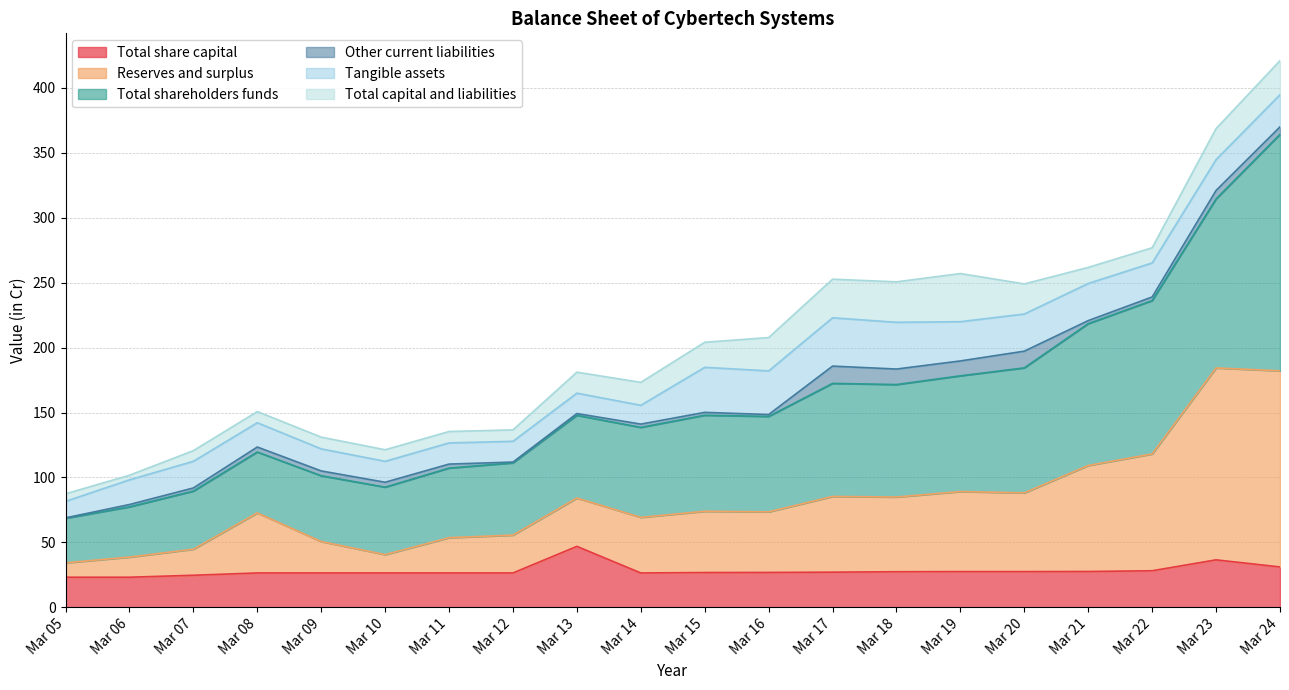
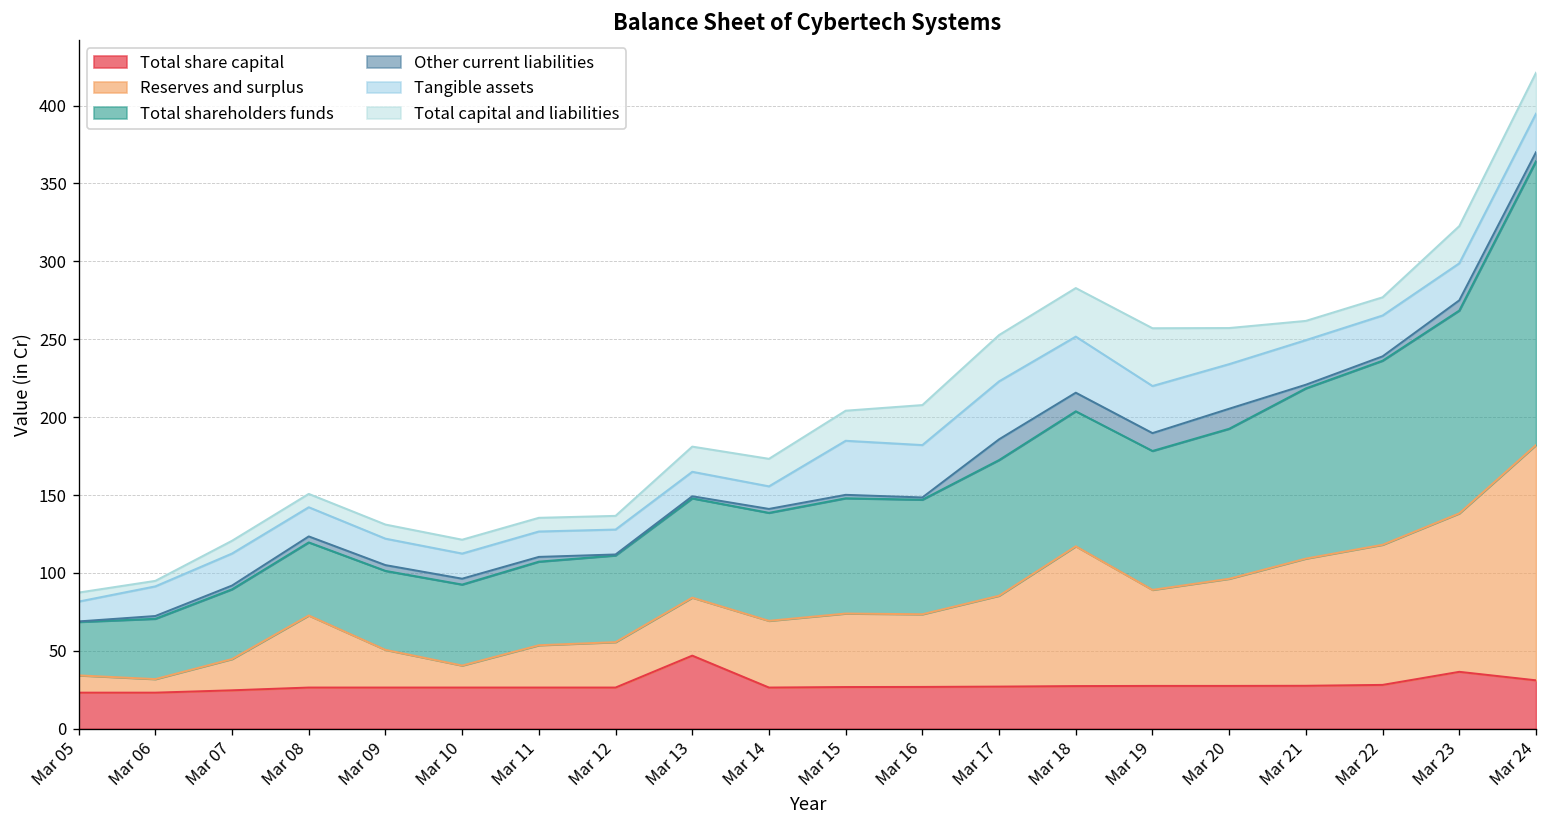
Reserves and surplus, Mar 06: 15 -> 9
Reserves and surplus, Mar 18: 58 -> 90
Reserves and surplus, Mar 20: 61 -> 69
Reserves and surplus, Mar 23: 148 -> 102
